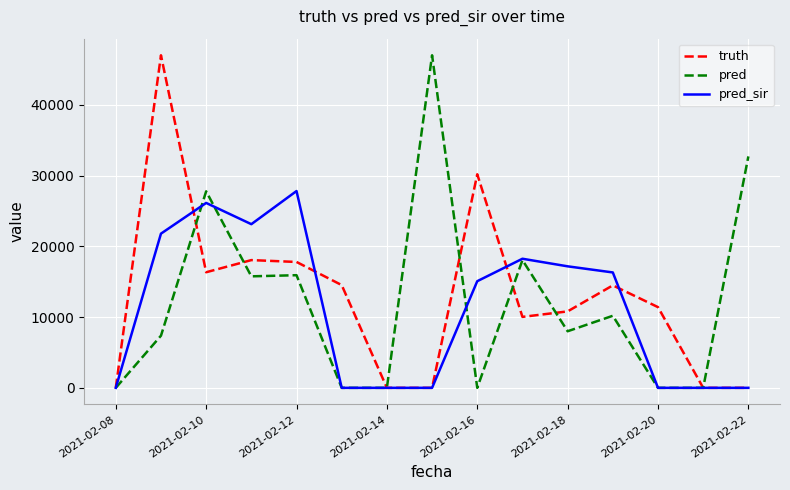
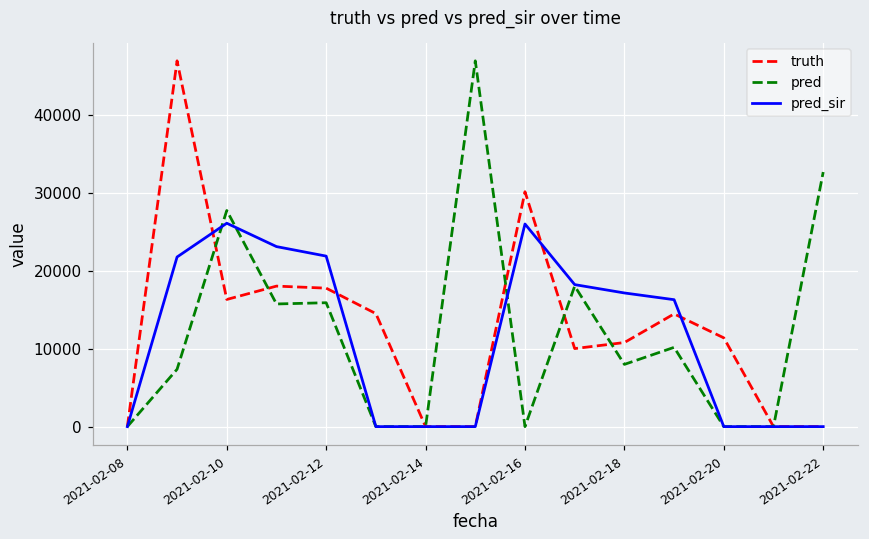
pred_sir, 2021-02-12: 28000 -> 22000
pred_sir, 2021-02-16: 15000 -> 26000
